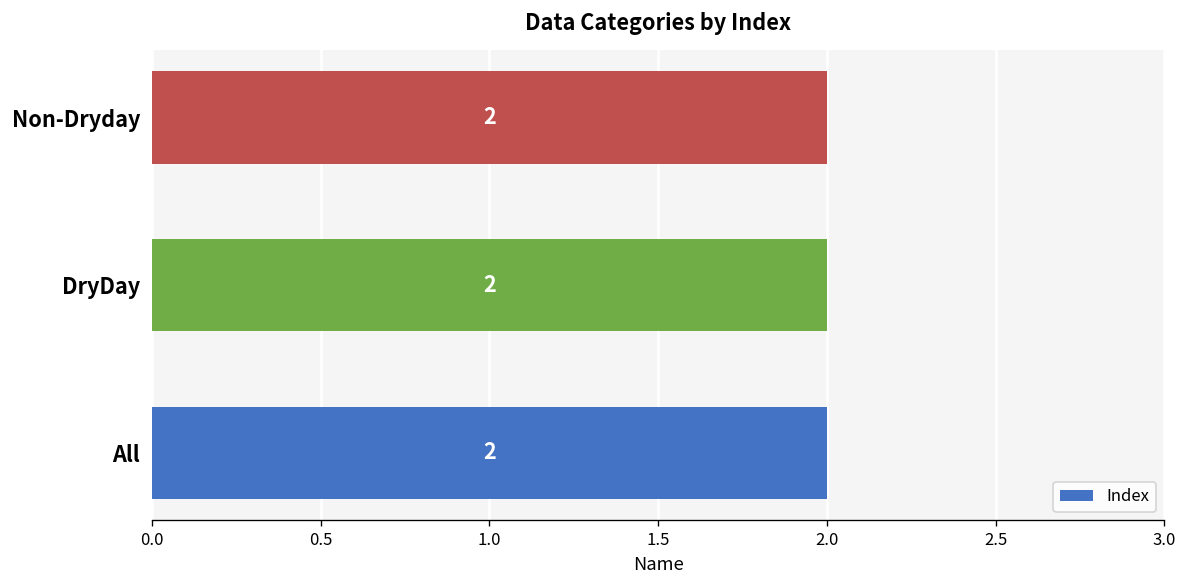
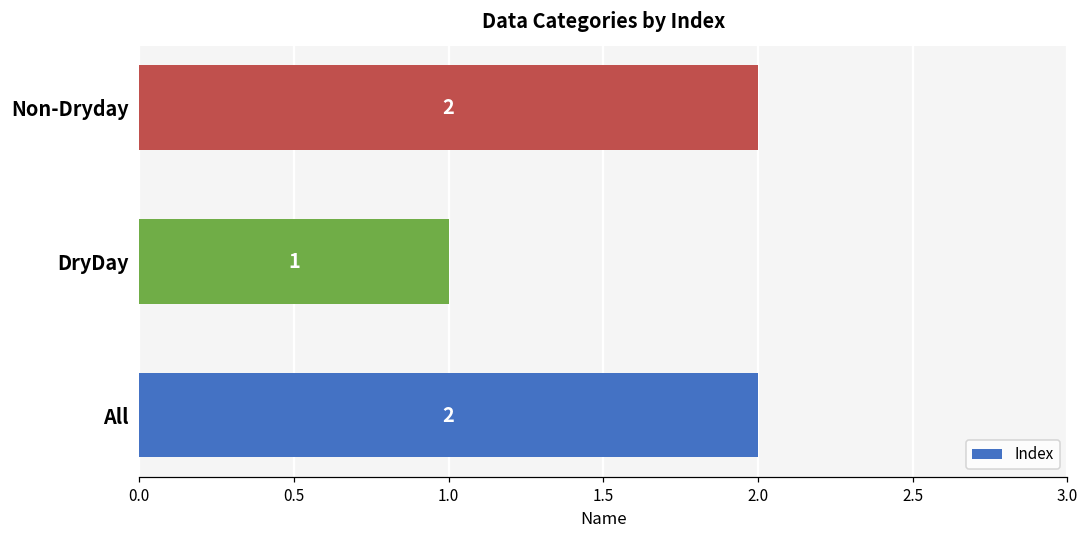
DryDay: 2 -> 1
